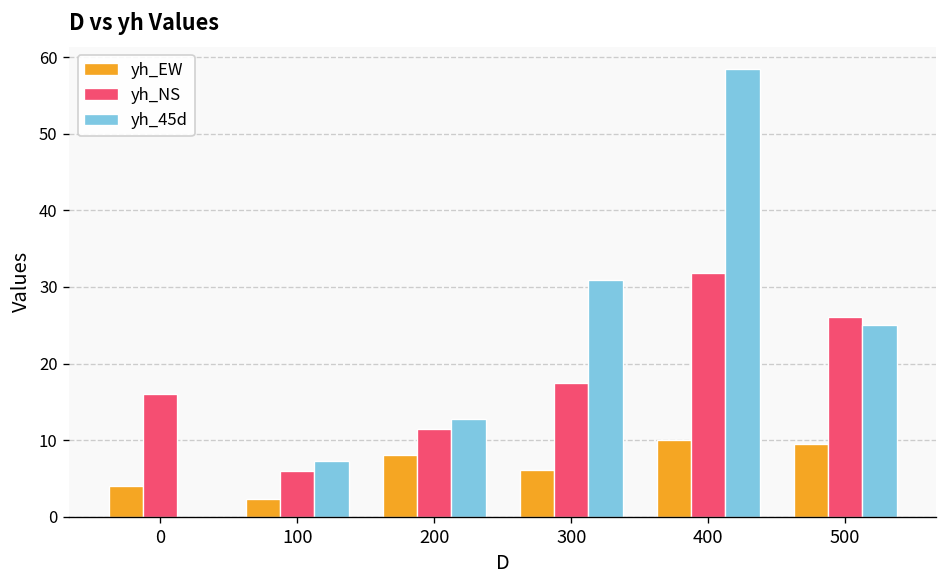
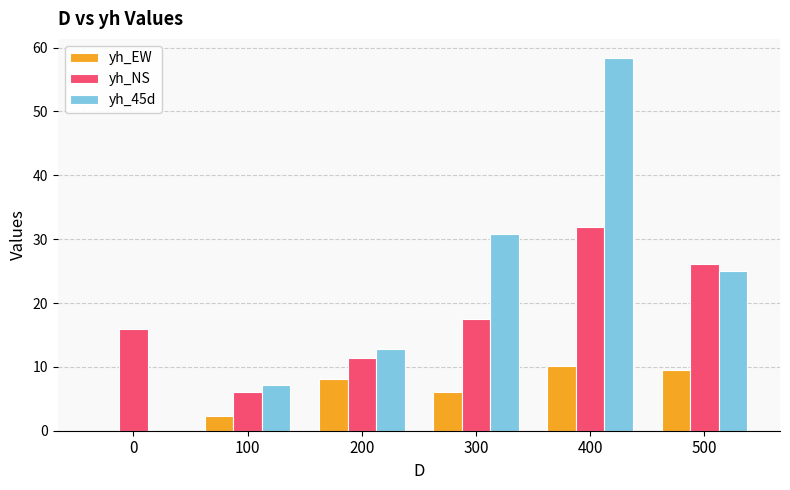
yh_EW, 0: 4 -> 0
